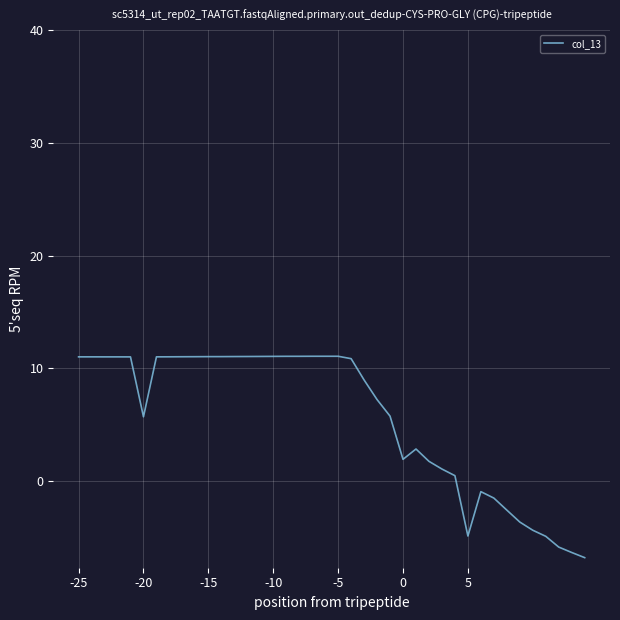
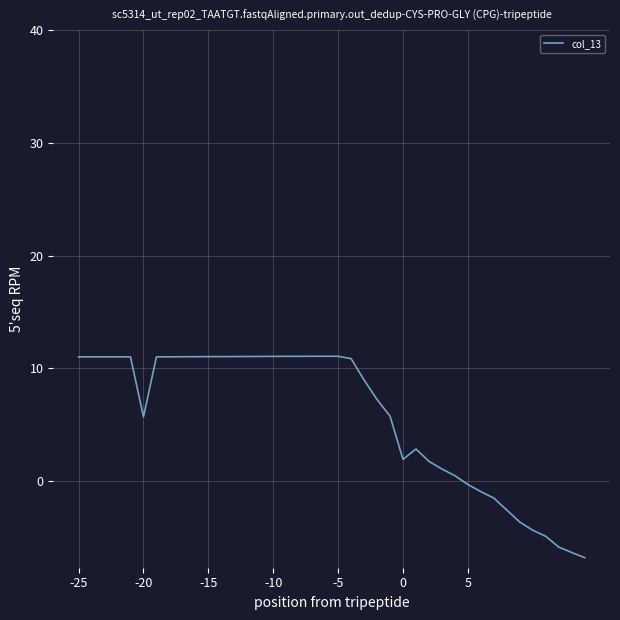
5: -4.9 -> -0.3
